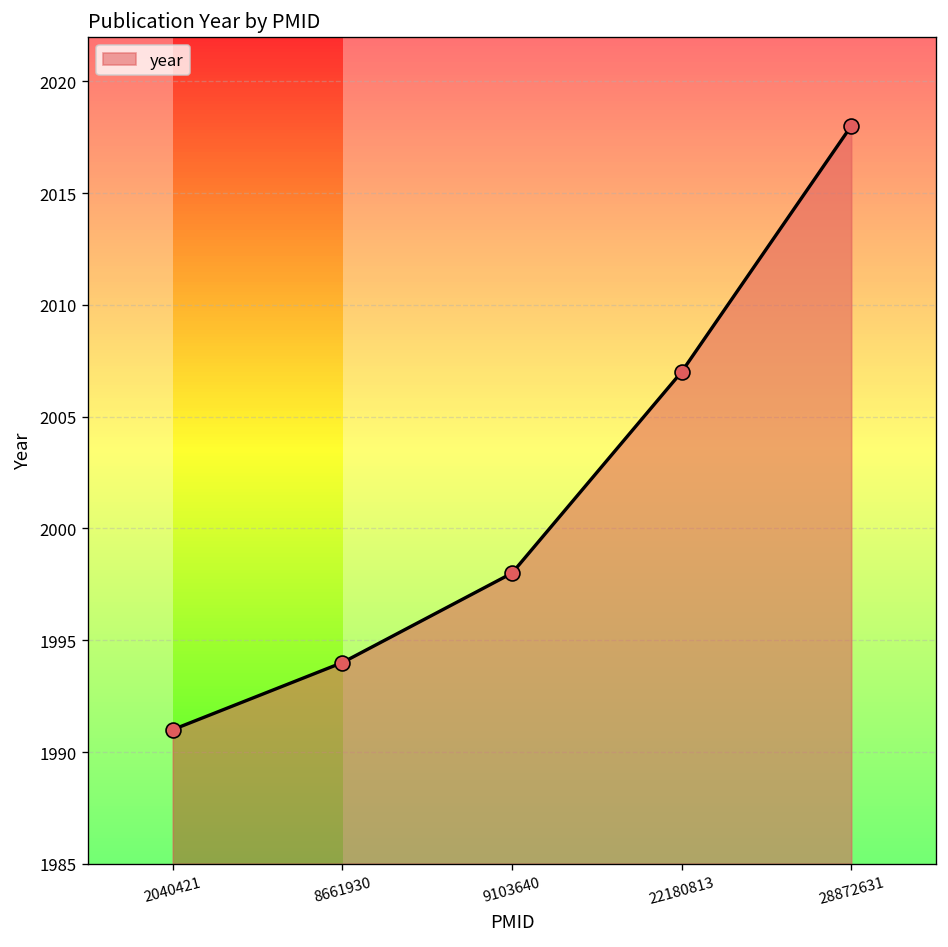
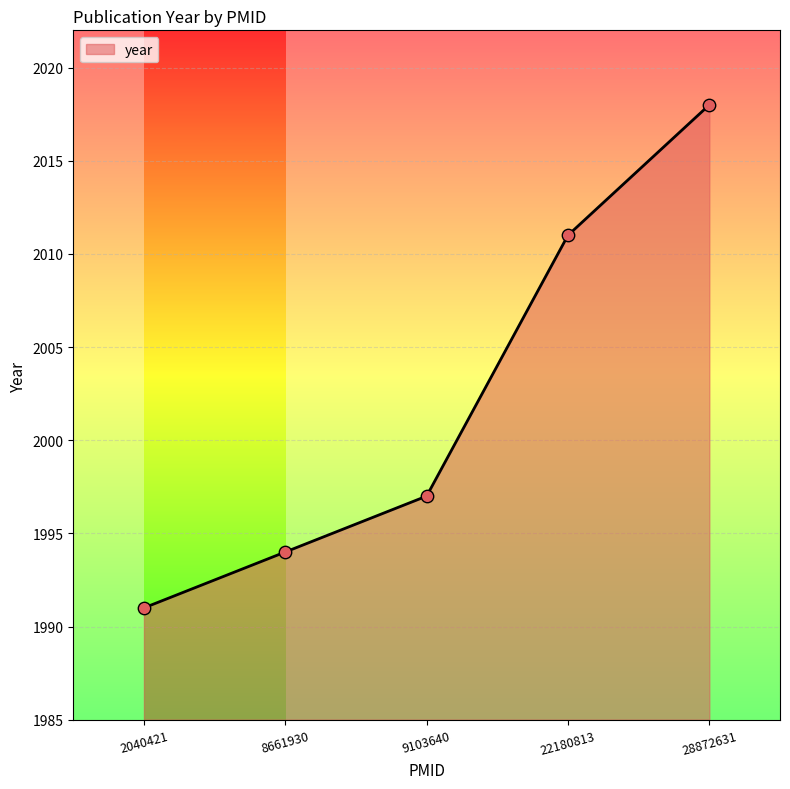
9103640: 1998 -> 1997
22180813: 2007 -> 2011
